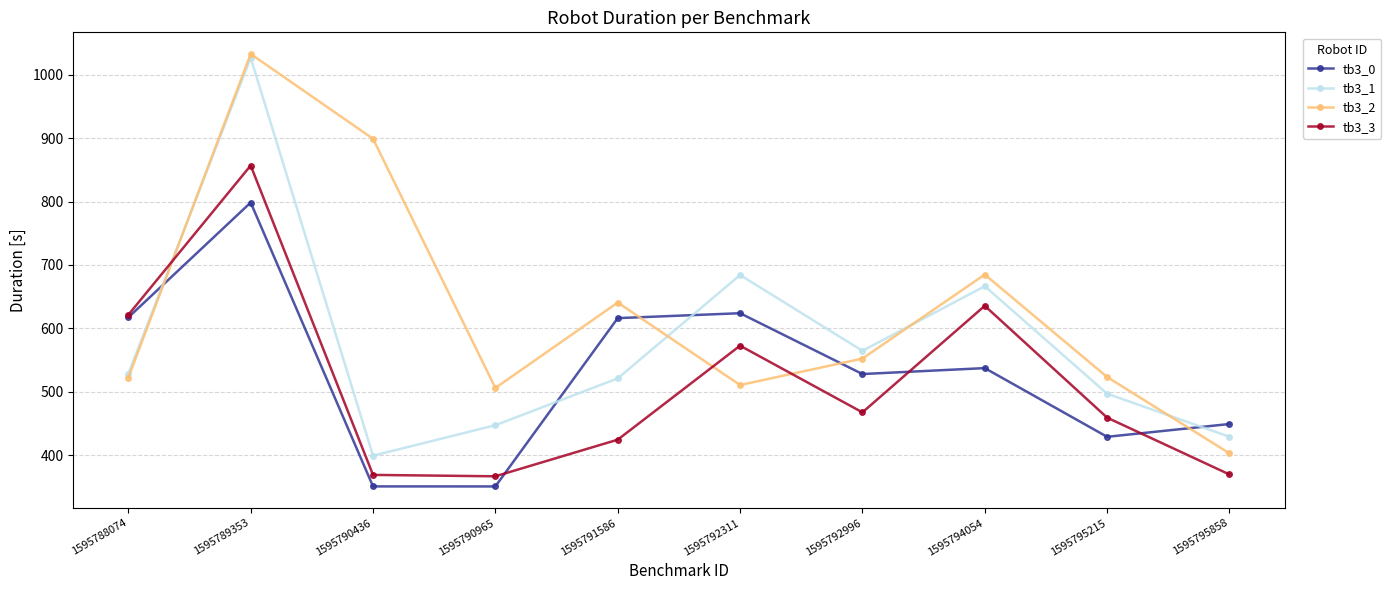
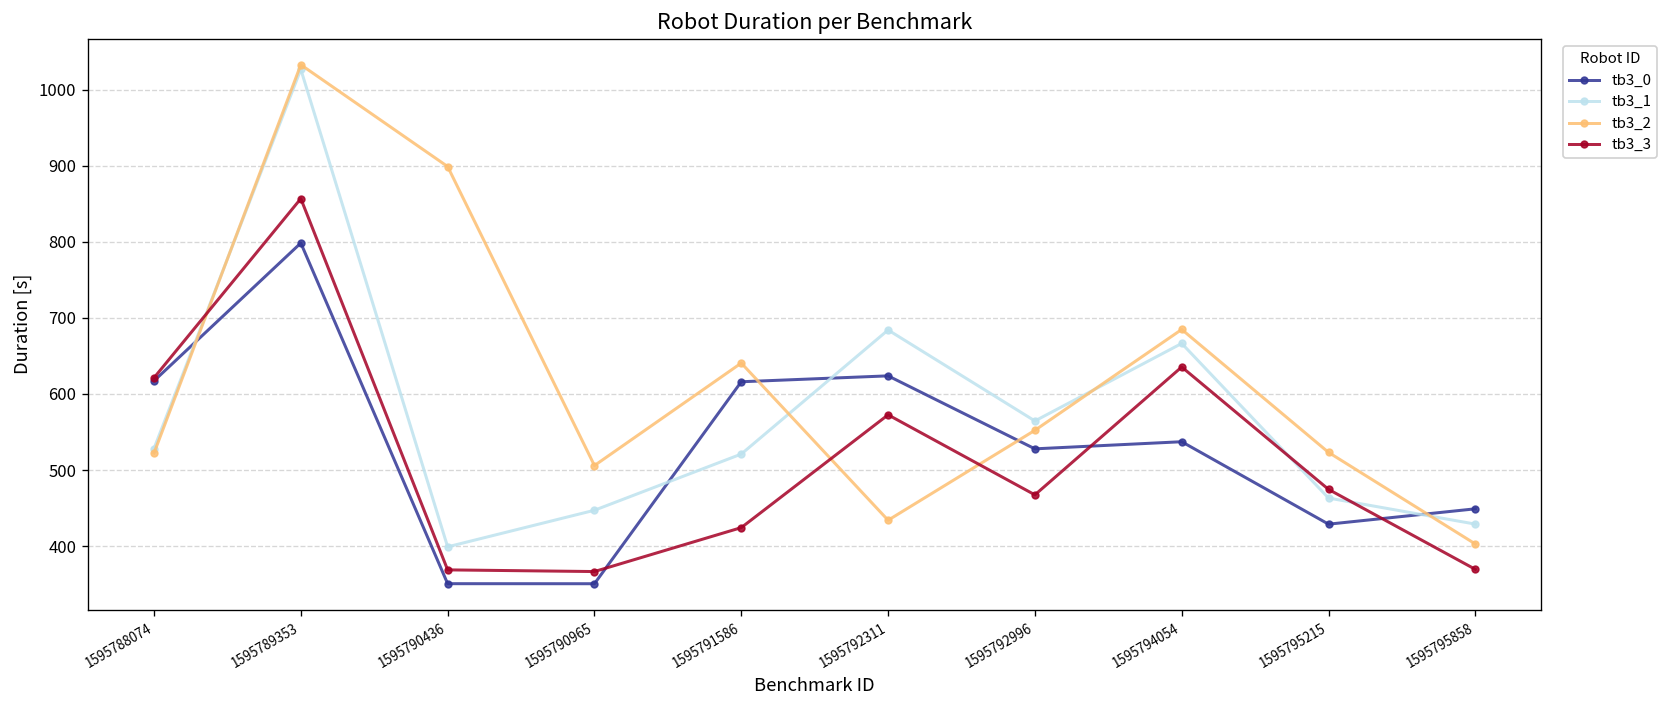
tb3_2, 1595792311: 510 -> 430
tb3_1, 1595795215: 500 -> 460
tb3_3, 1595795215: 460 -> 470
